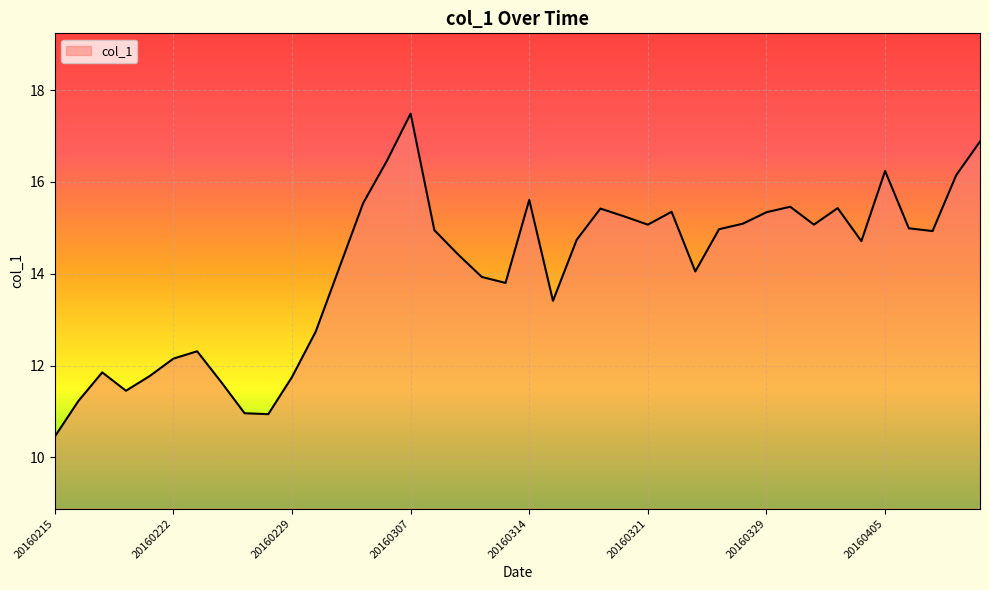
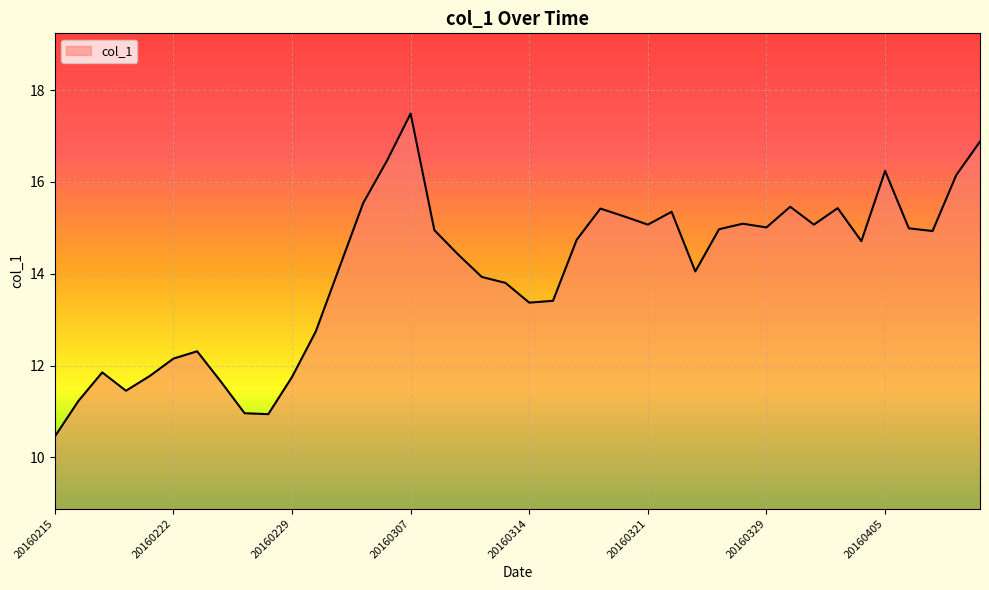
20160314: 15.6 -> 13.4
20160329: 15.3 -> 15.0
